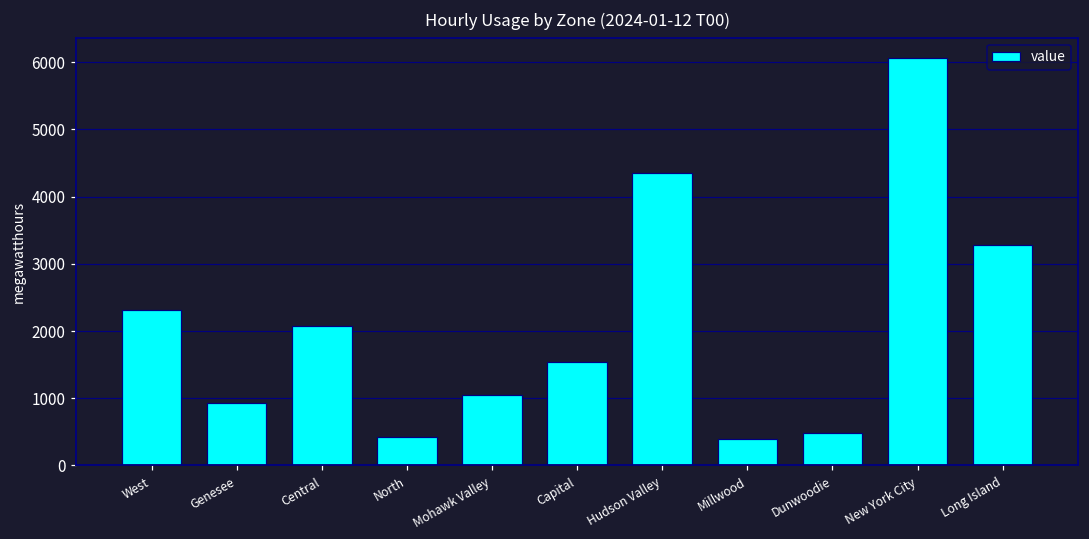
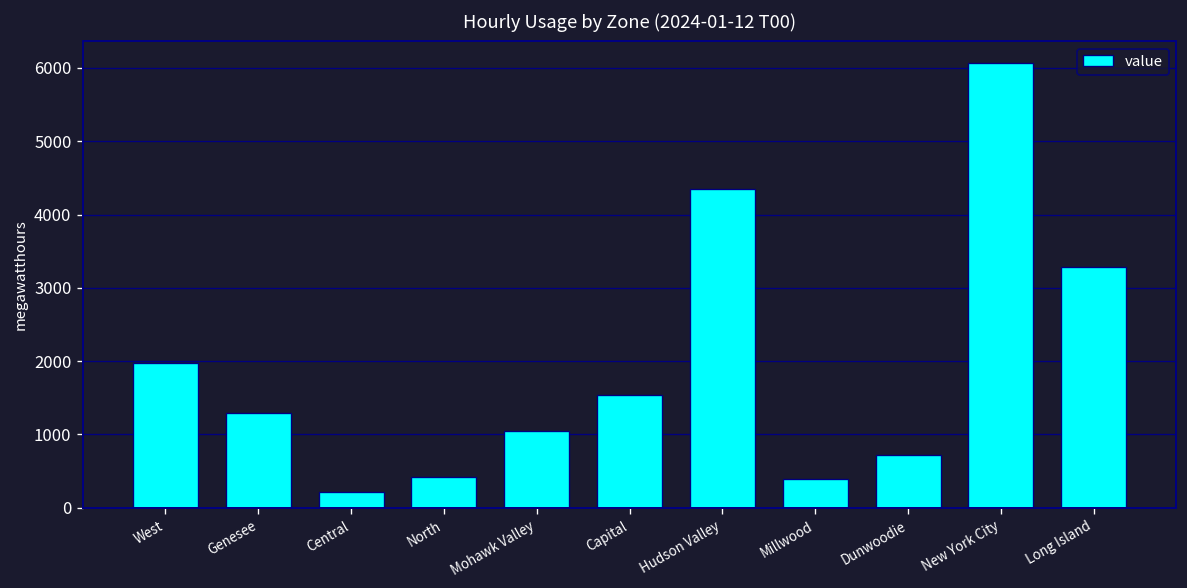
West: 2300 -> 2000
Genesee: 900 -> 1300
Central: 2100 -> 200
Dunwoodie: 500 -> 700
